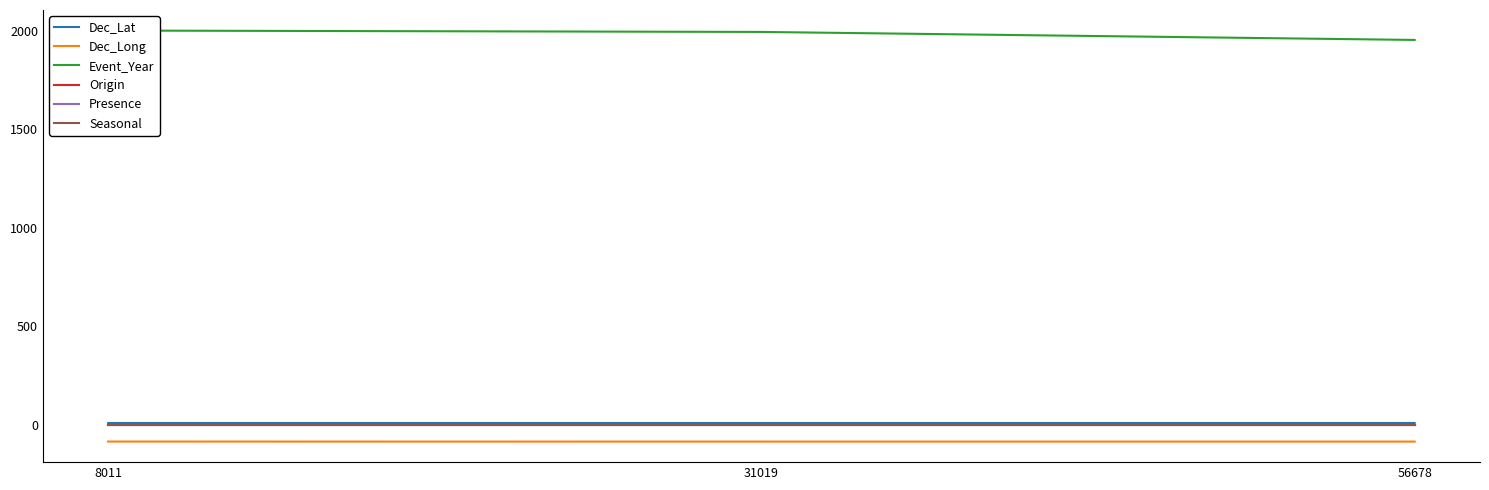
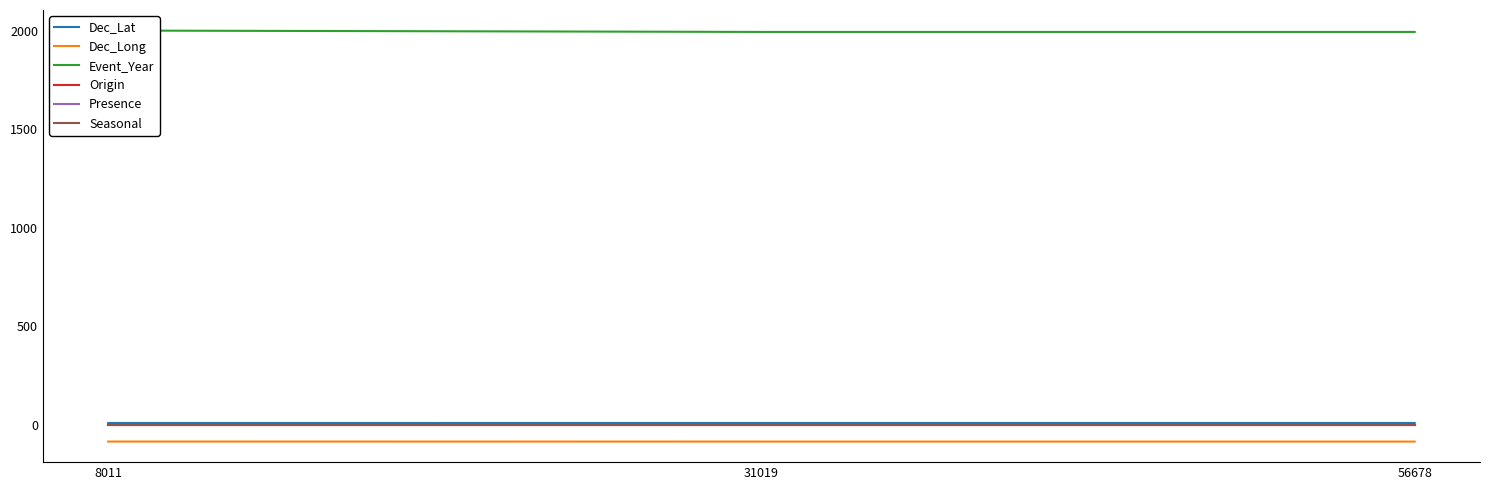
Event_Year, 56678: 1950 -> 1990
